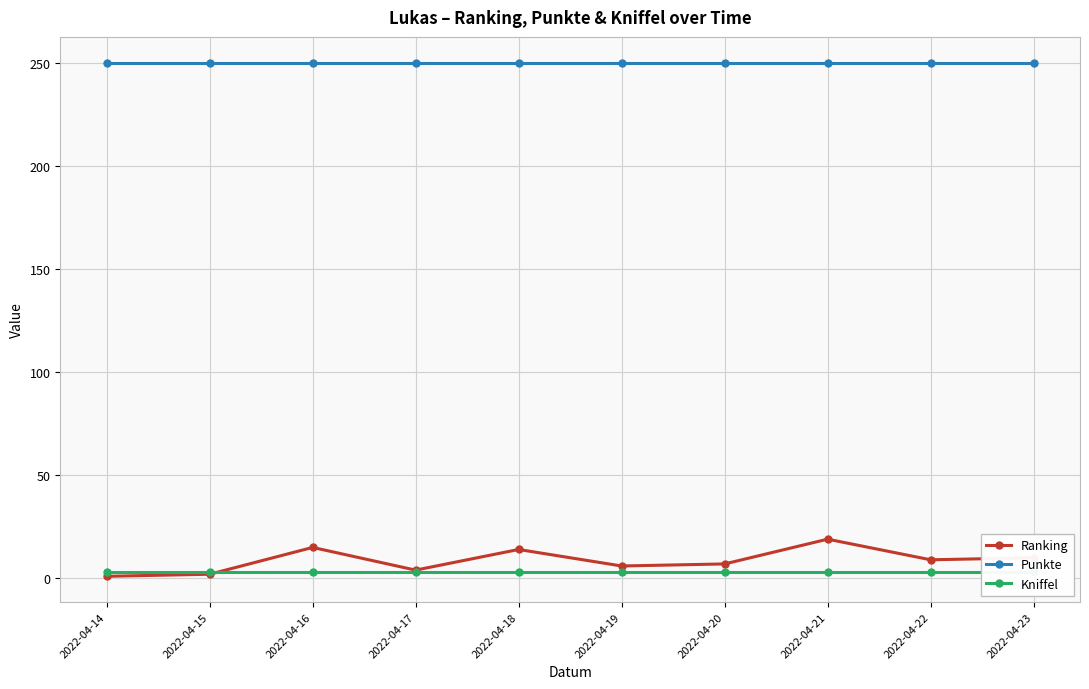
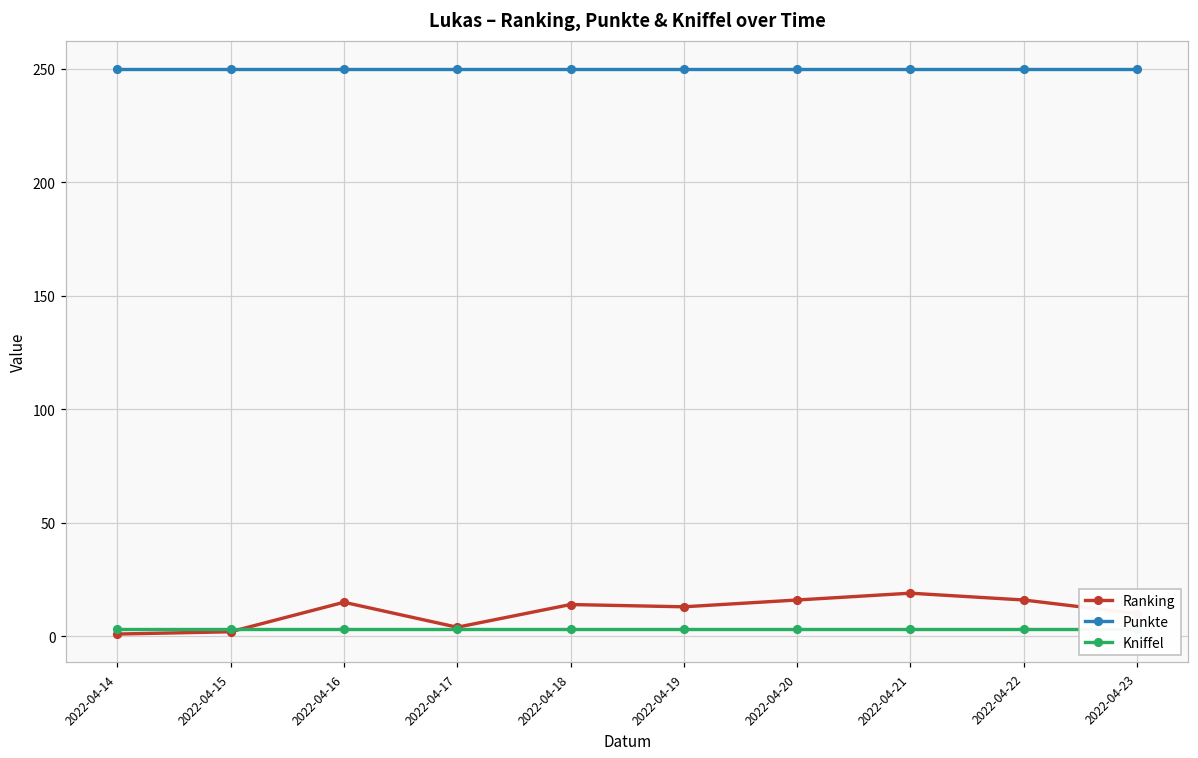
Ranking, 2022-04-19: 6 -> 13
Ranking, 2022-04-20: 7 -> 16
Ranking, 2022-04-22: 9 -> 16
